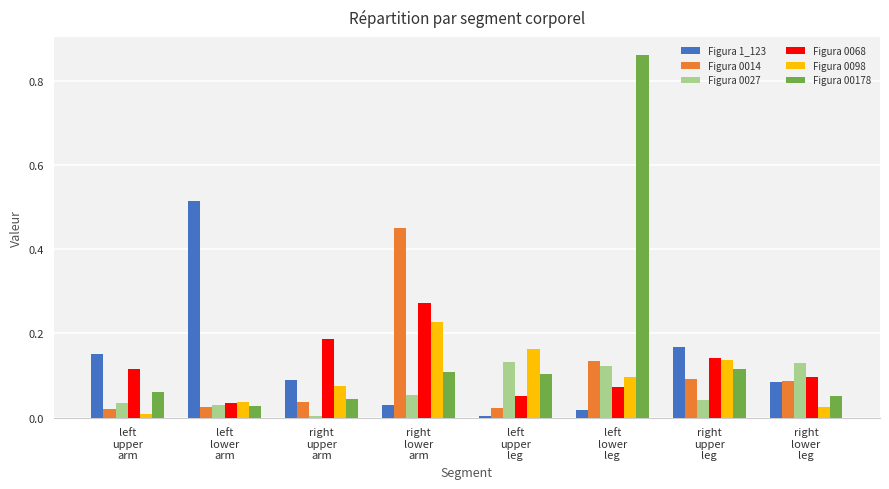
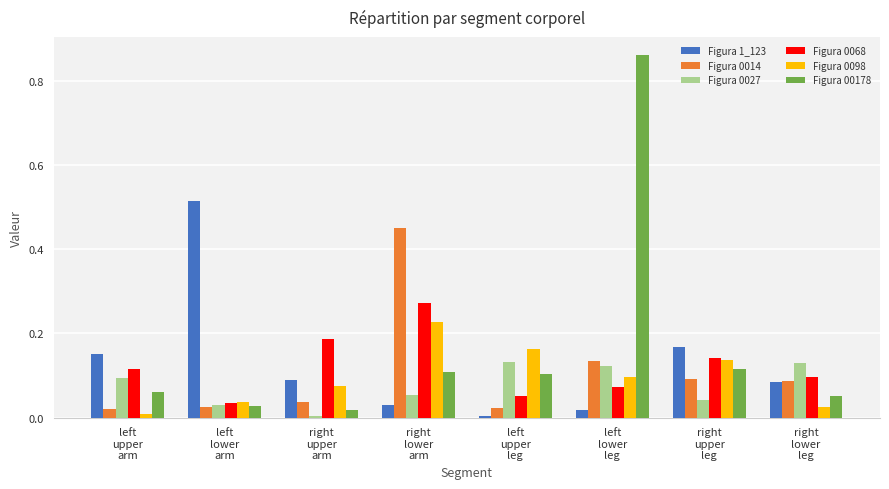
Figura 0027, left upper arm: 0.03 -> 0.09
Figura 00178, right upper arm: 0.04 -> 0.02
